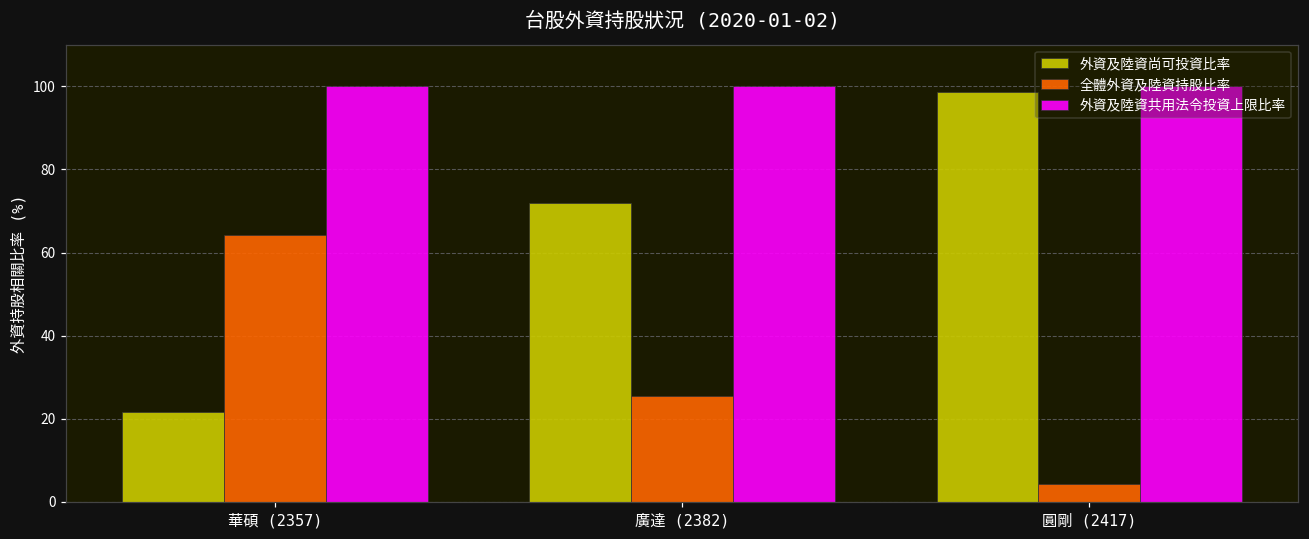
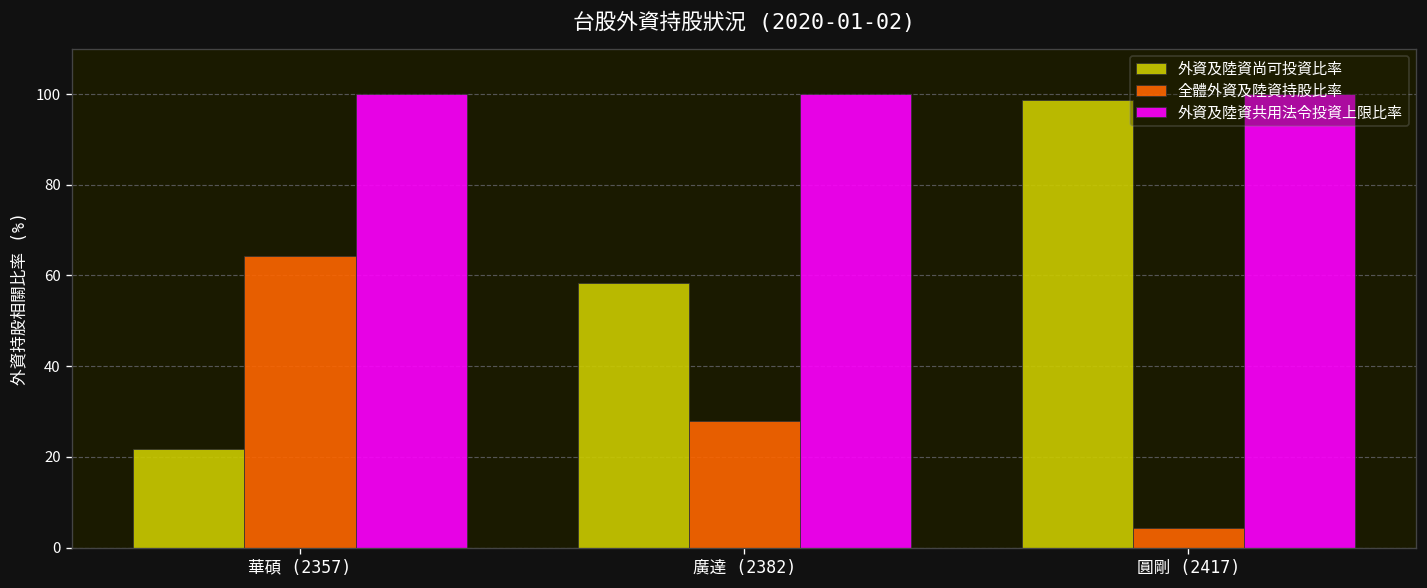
外資及陸資尚可投資比率, 廣達 (2382): 72 -> 58
全體外資及陸資持股比率, 廣達 (2382): 25 -> 28
